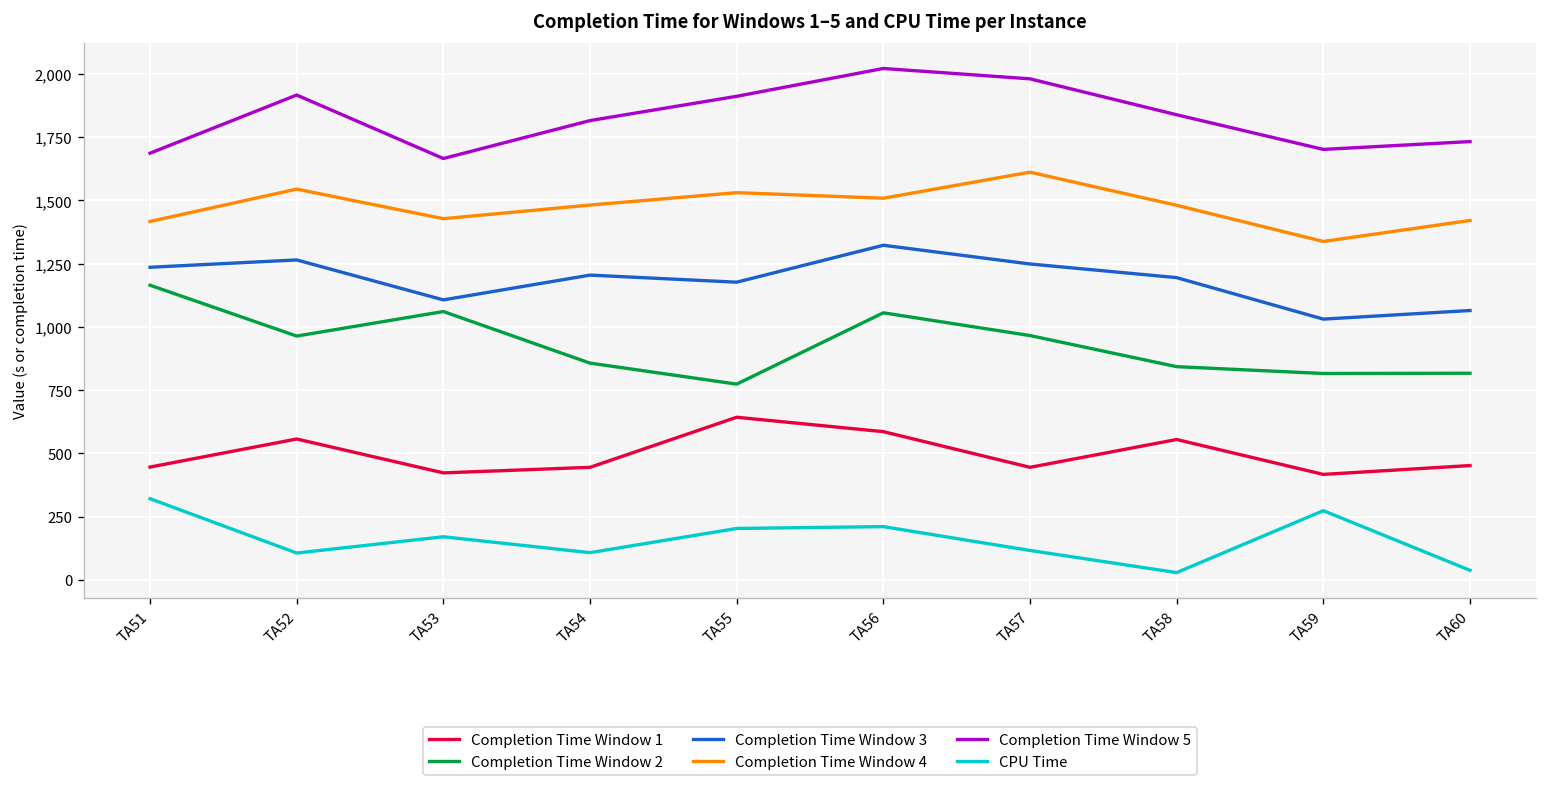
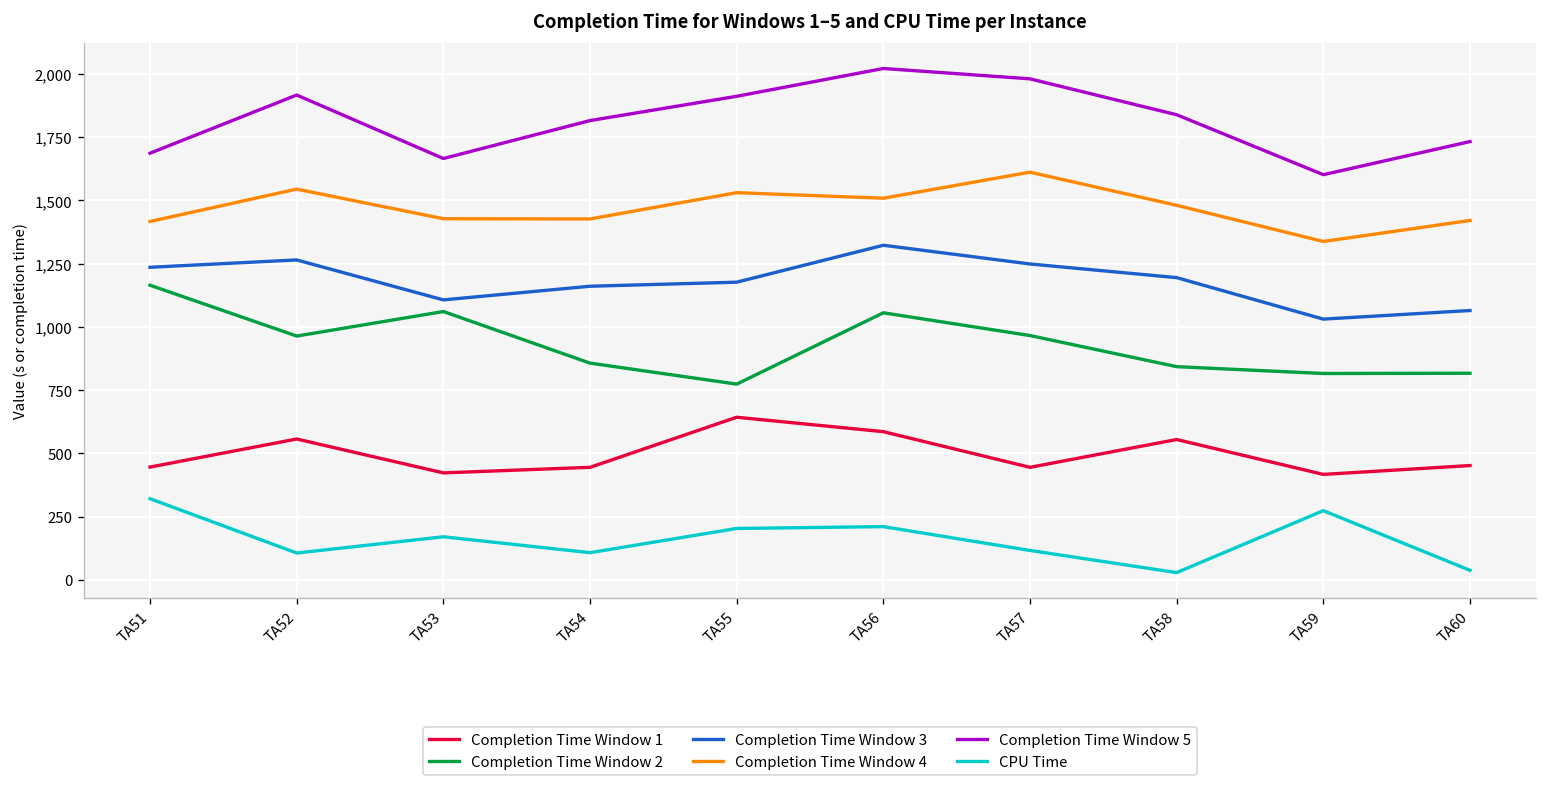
Completion Time Window 3, TA54: 1,210 -> 1,160
Completion Time Window 4, TA54: 1,480 -> 1,430
Completion Time Window 5, TA59: 1,700 -> 1,600
